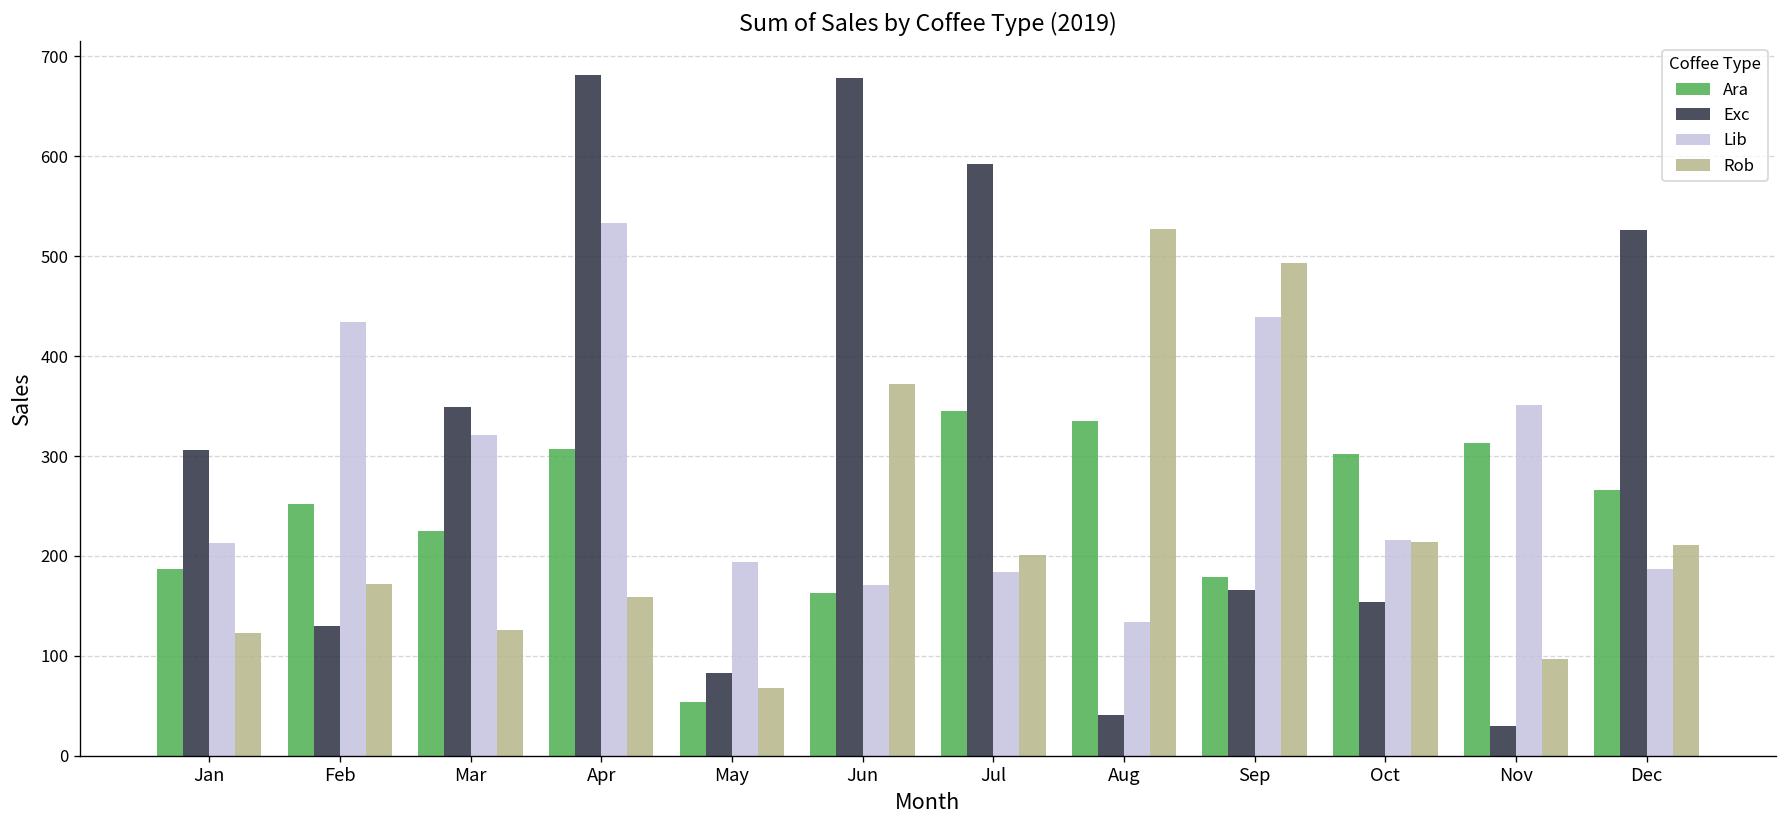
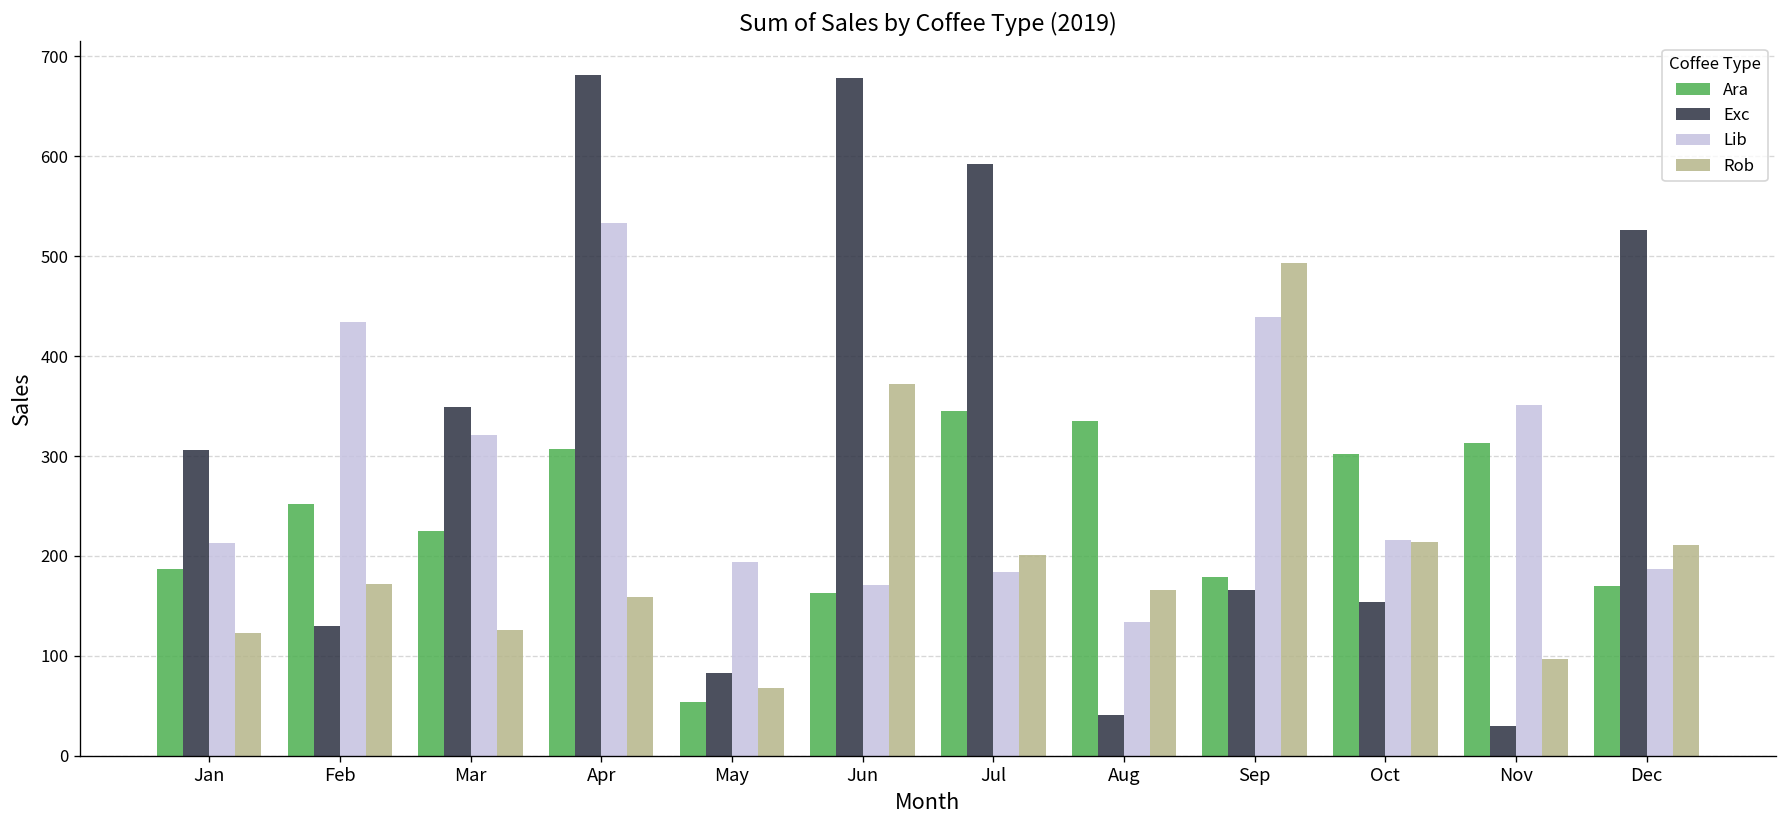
Rob, Aug: 530 -> 170
Ara, Dec: 270 -> 170
